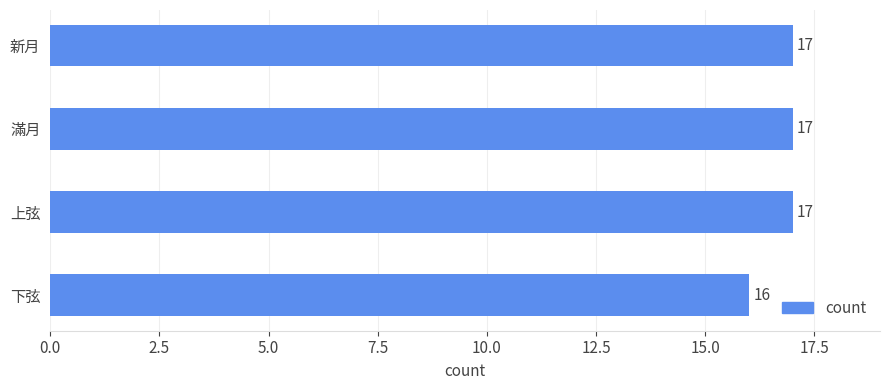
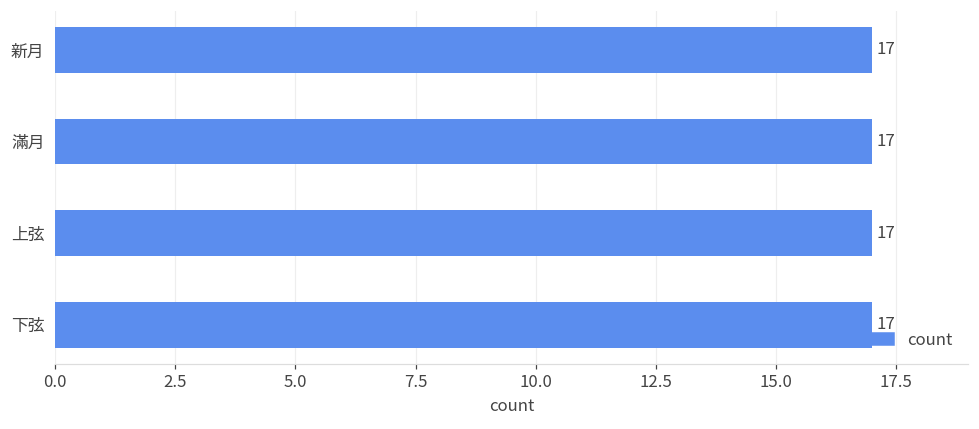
下弦: 16 -> 17
